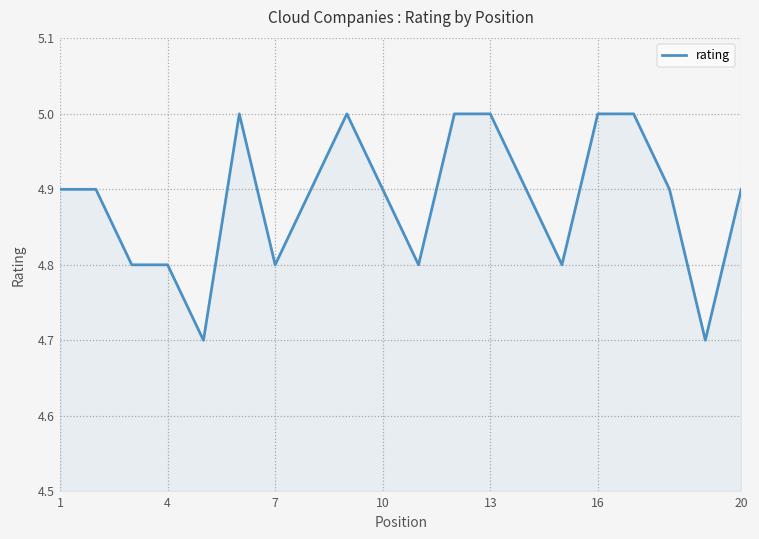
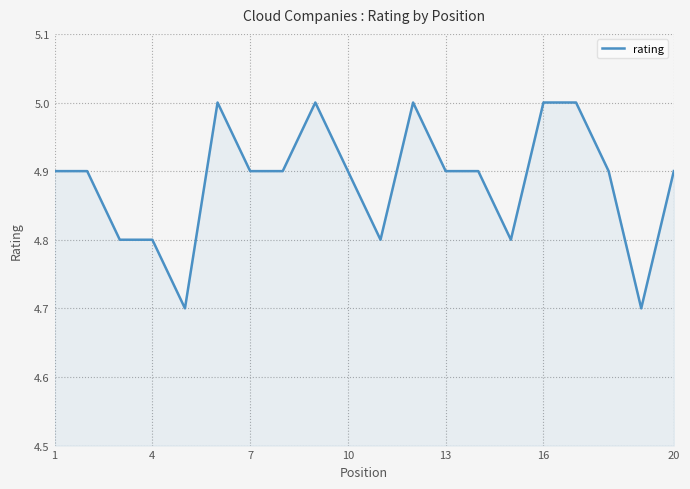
7: 4.8 -> 4.9
13: 5.0 -> 4.9
